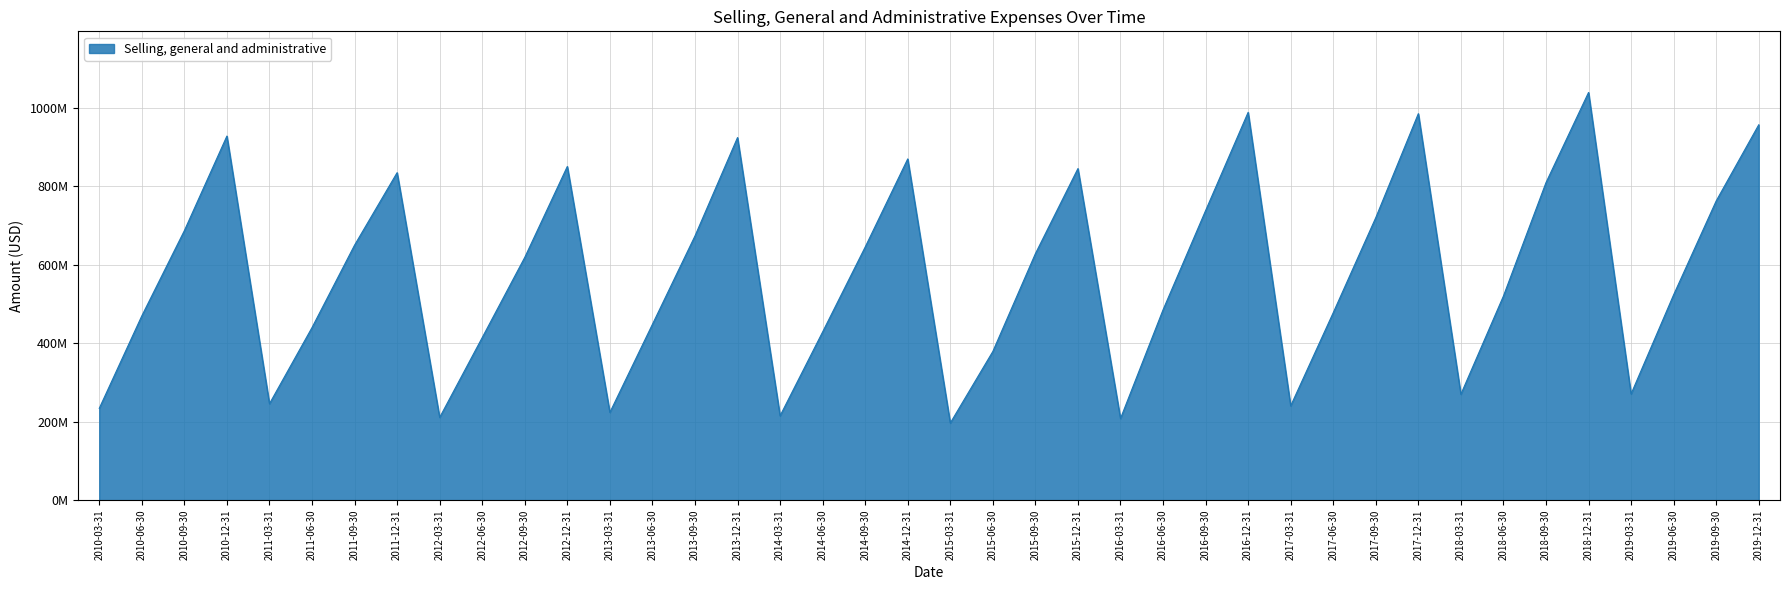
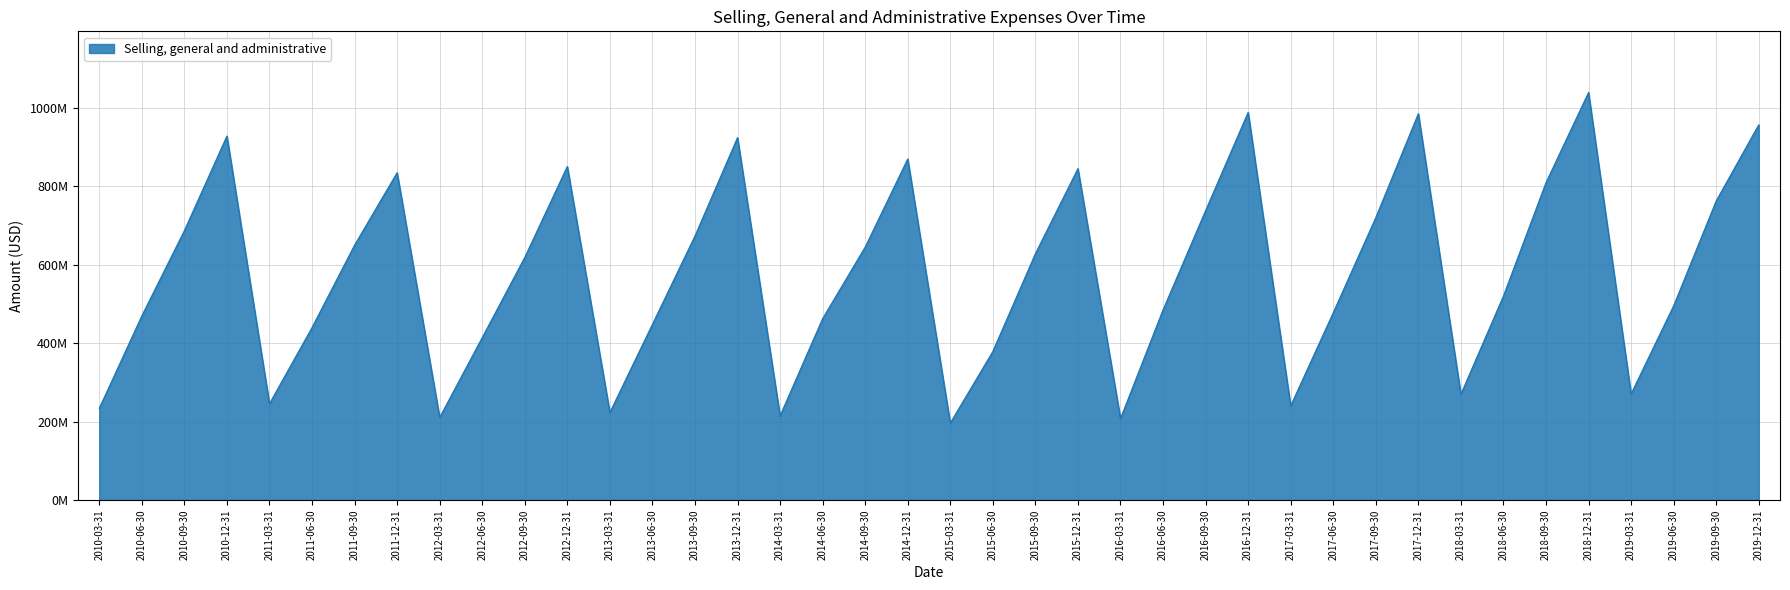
2014-06-30: 430000000 -> 460000000
2019-06-30: 520000000 -> 500000000
